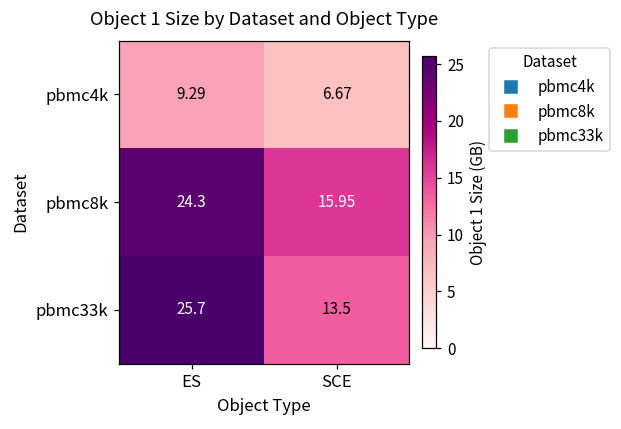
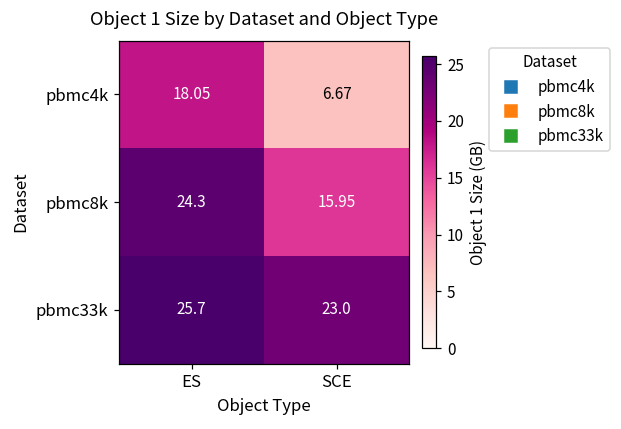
pbmc4k, ES: 9.29 -> 18.05
pbmc33k, SCE: 13.5 -> 23.0
